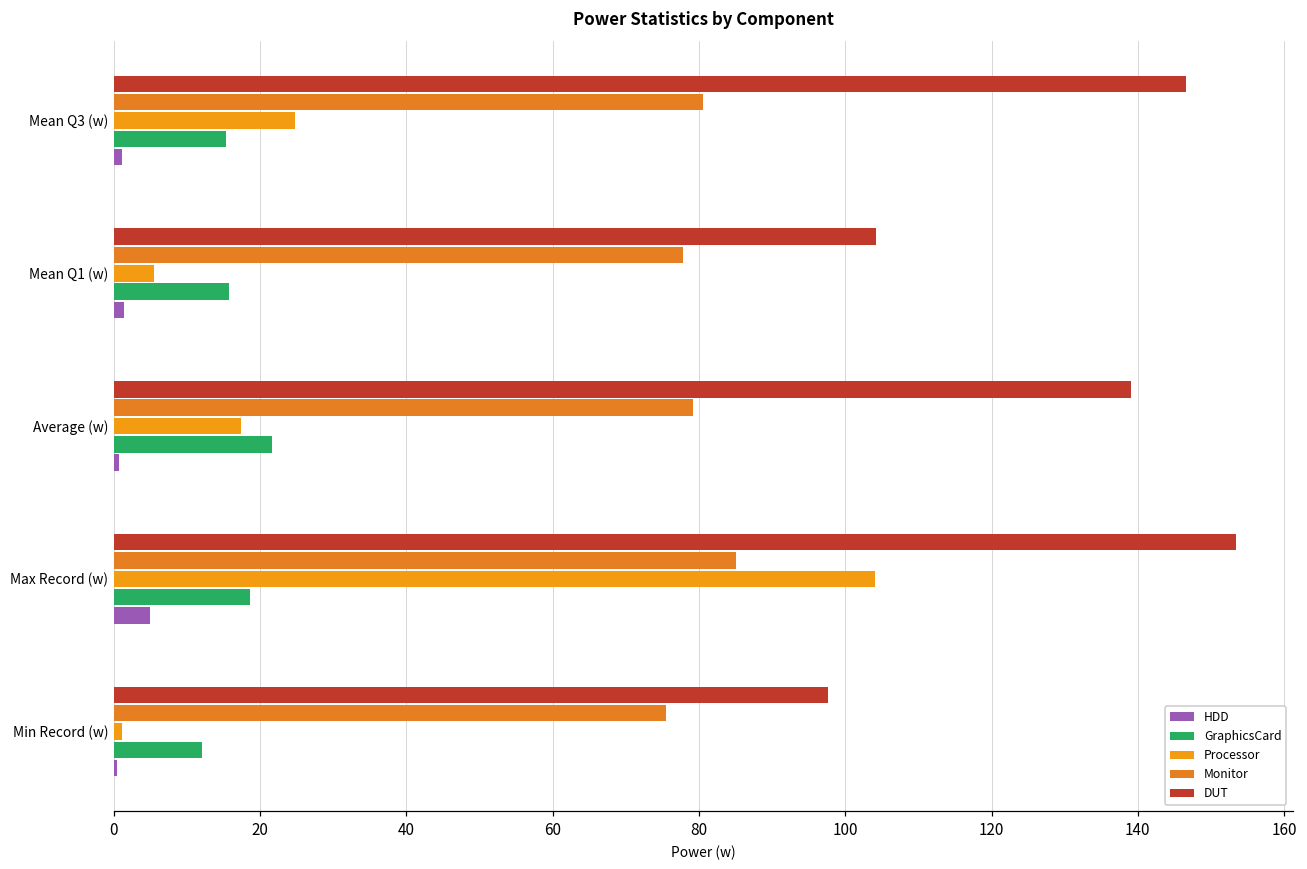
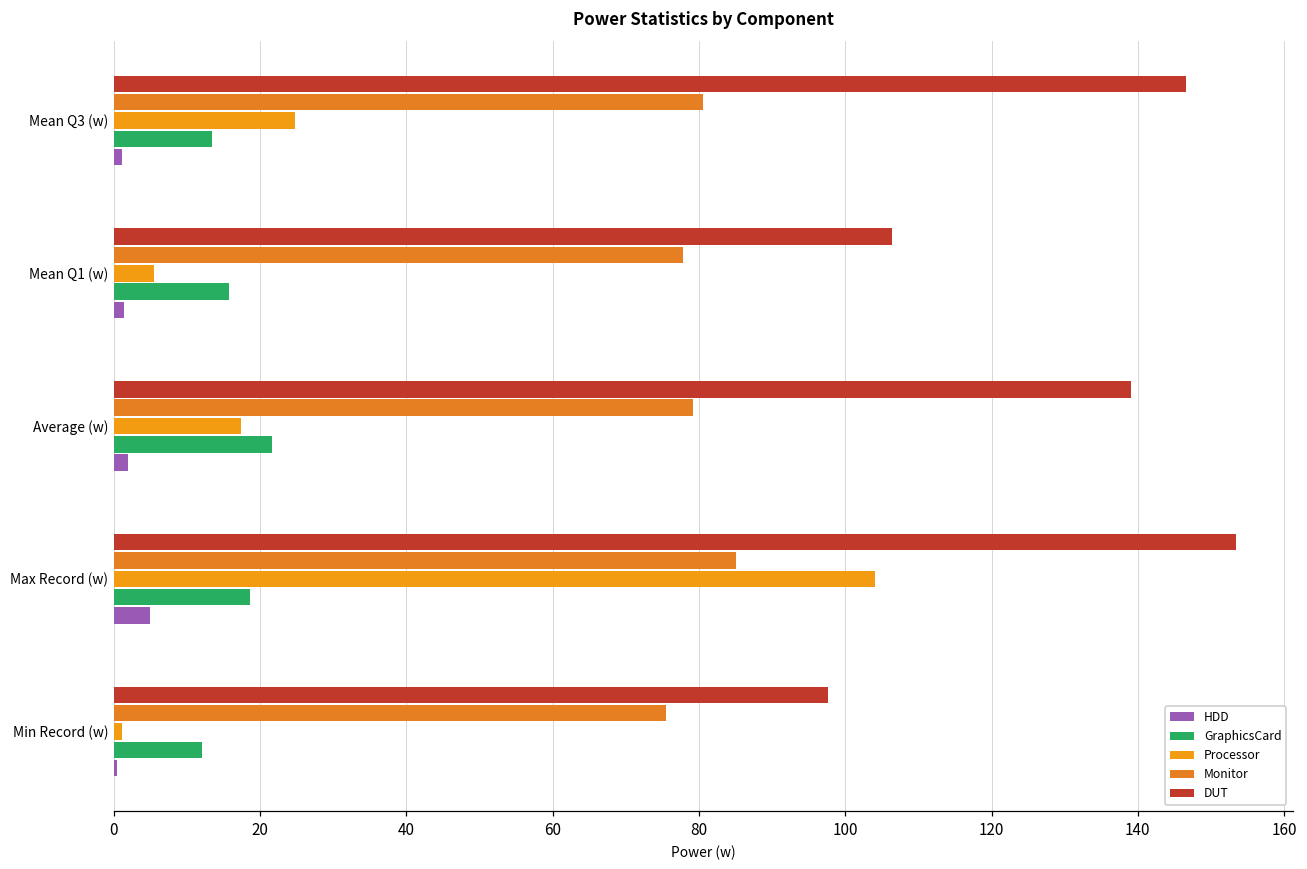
GraphicsCard, Mean Q3 (w): 15 -> 13
DUT, Mean Q1 (w): 104 -> 106
HDD, Average (w): 1 -> 2
